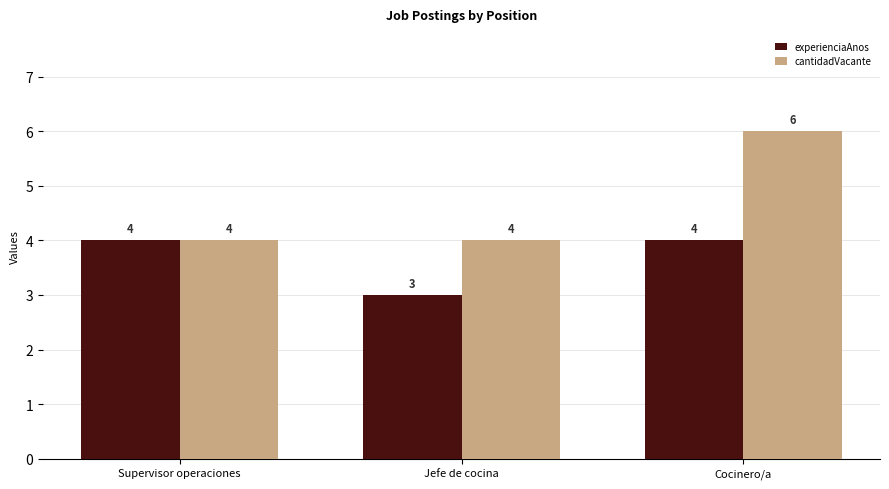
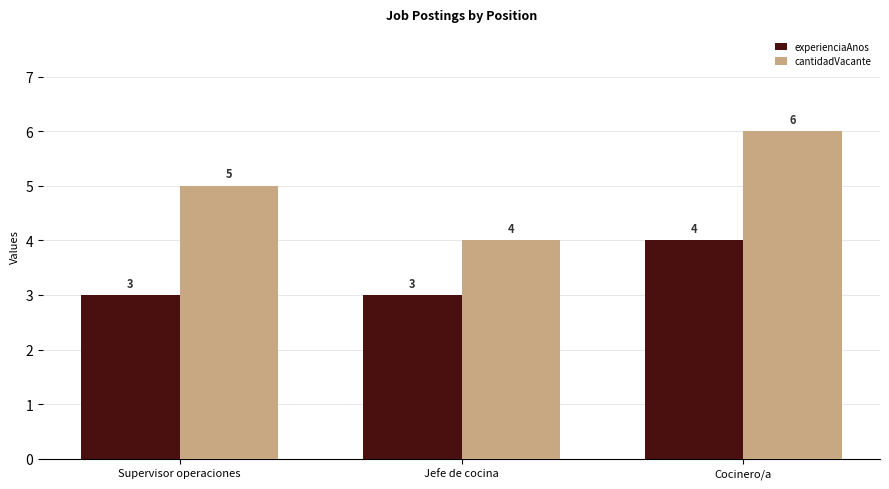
experienciaAnos, Supervisor operaciones: 4 -> 3
cantidadVacante, Supervisor operaciones: 4 -> 5
